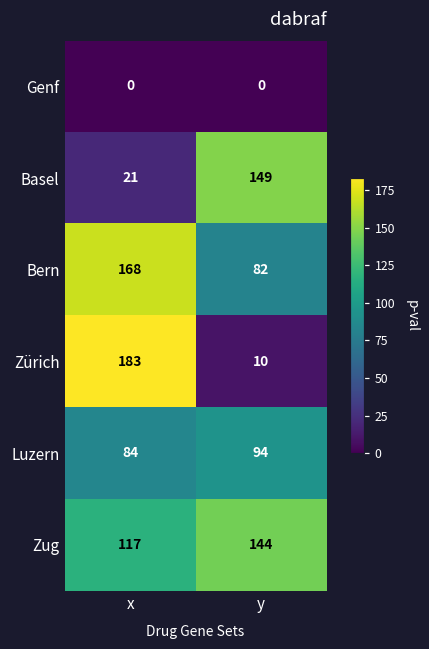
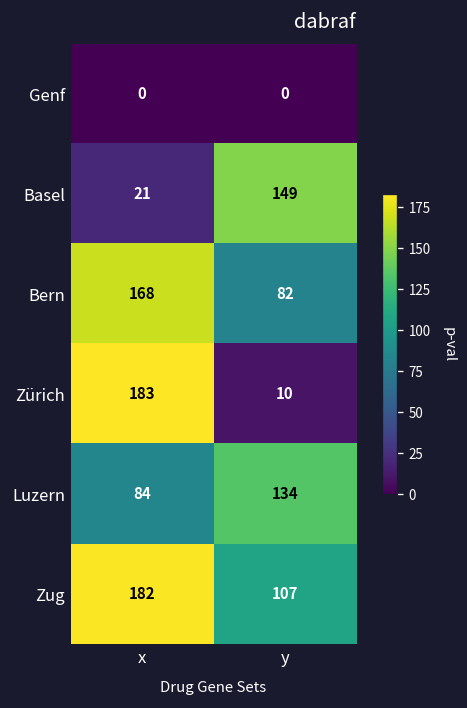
Luzern, y: 94 -> 134
Zug, x: 117 -> 182
Zug, y: 144 -> 107
